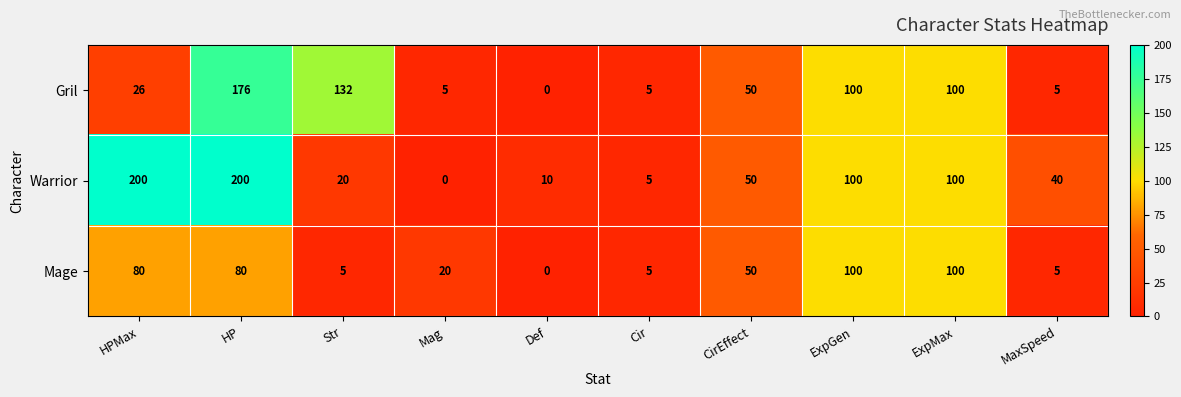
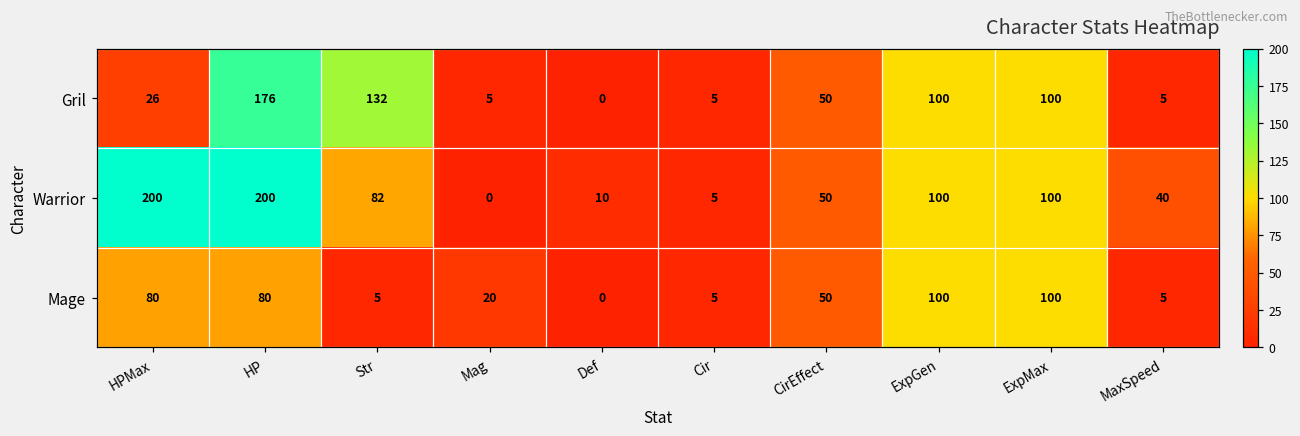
Warrior, Str: 20 -> 82
